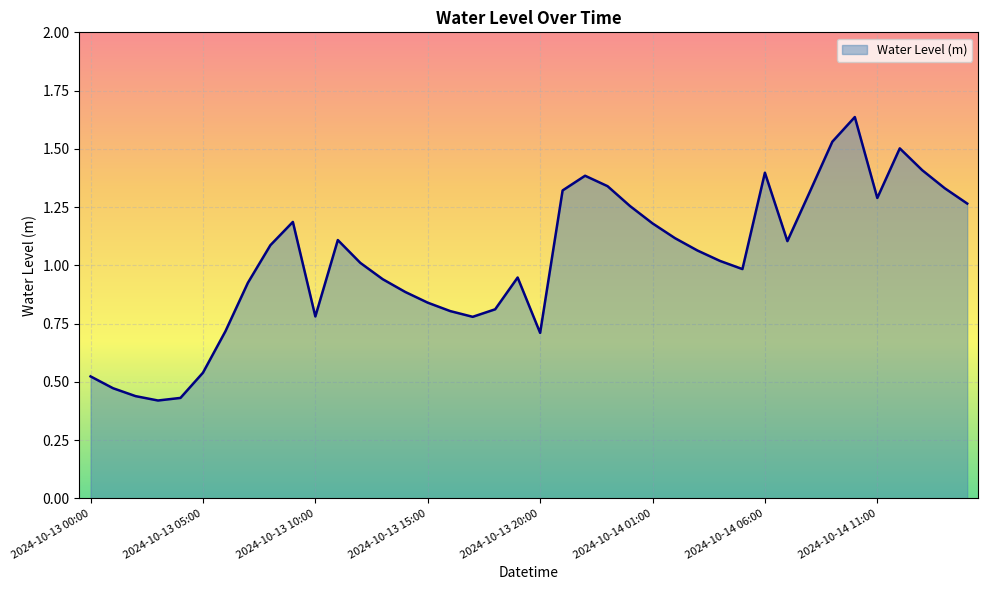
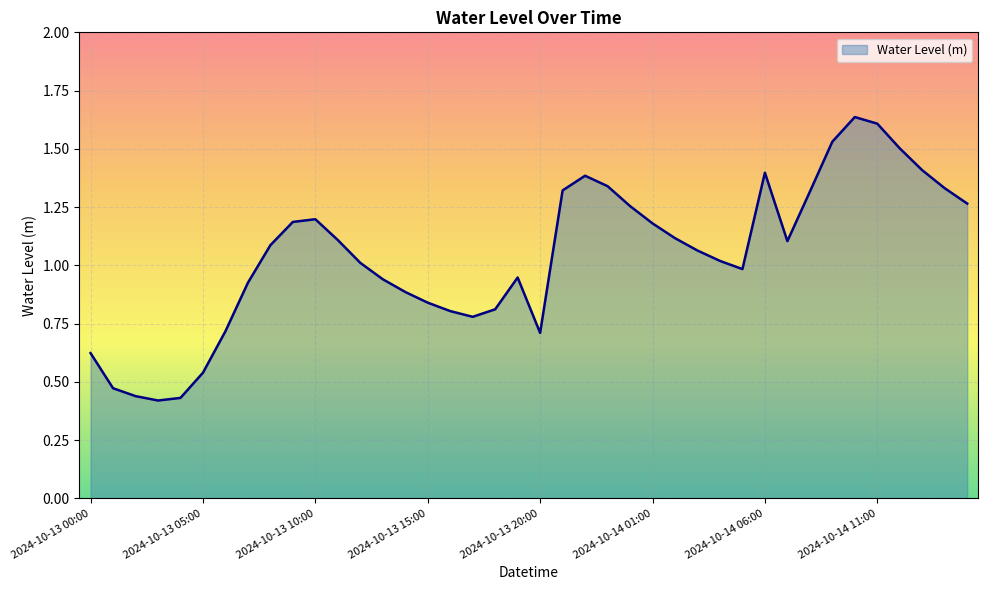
2024-10-13 00:00: 0.52 -> 0.62
2024-10-13 10:00: 0.78 -> 1.20
2024-10-14 11:00: 1.29 -> 1.61
